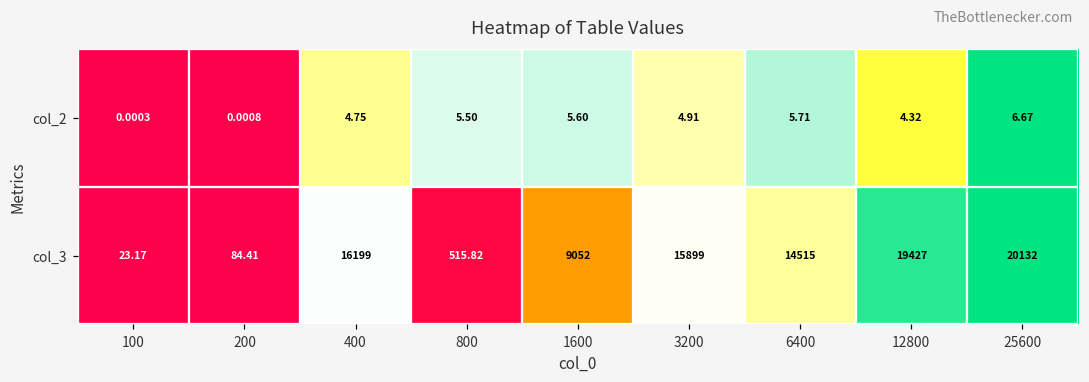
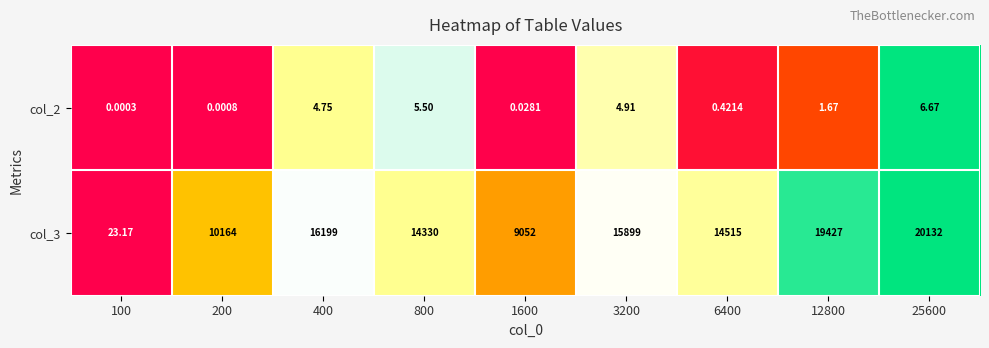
col_2, 1600: 5.60 -> 0.0281
col_2, 6400: 5.71 -> 0.4214
col_2, 12800: 4.32 -> 1.67
col_3, 200: 84.41 -> 10164
col_3, 800: 515.82 -> 14330
